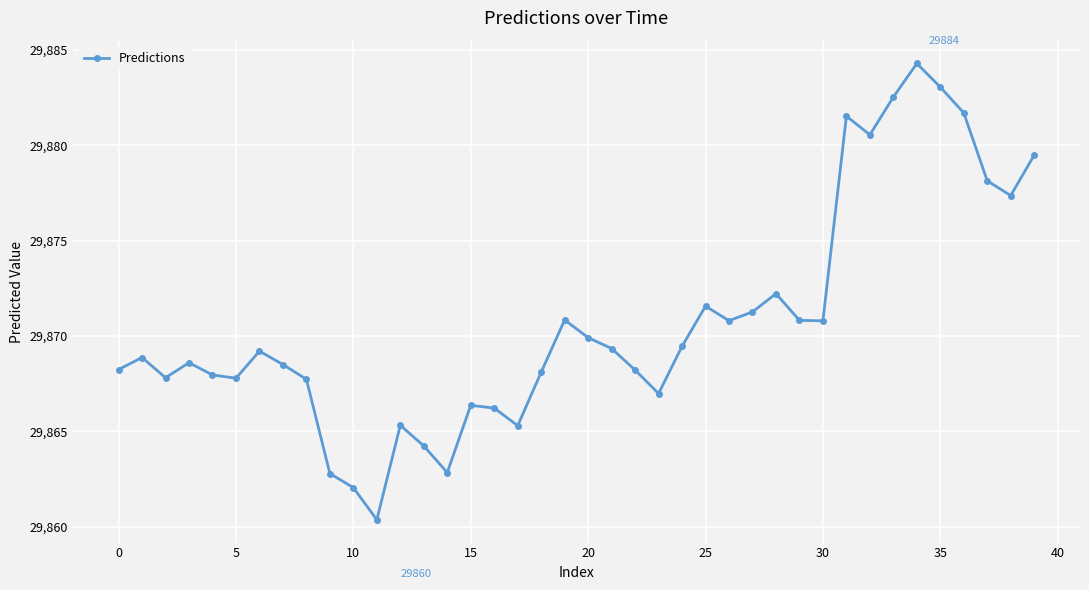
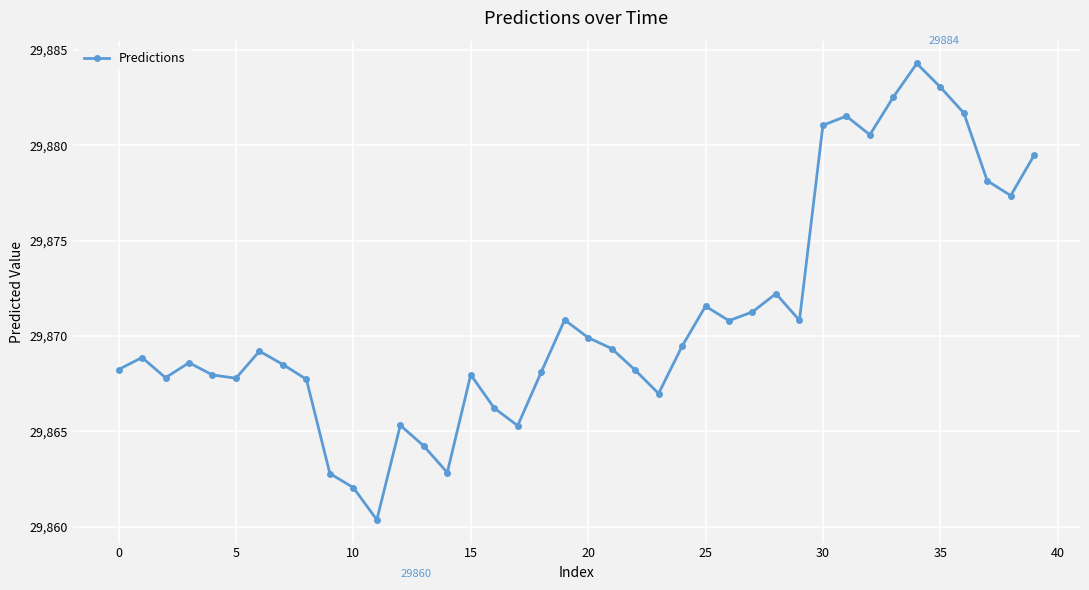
15: 29,866.4 -> 29,868.0
30: 29,870.8 -> 29,881.0
